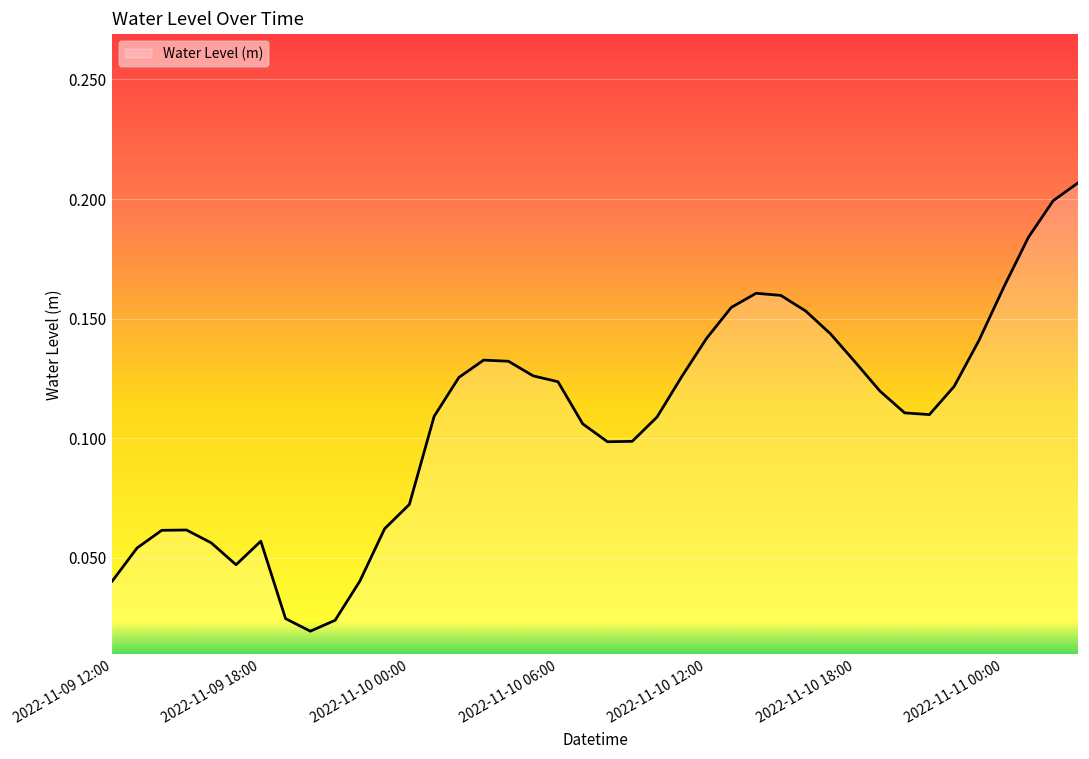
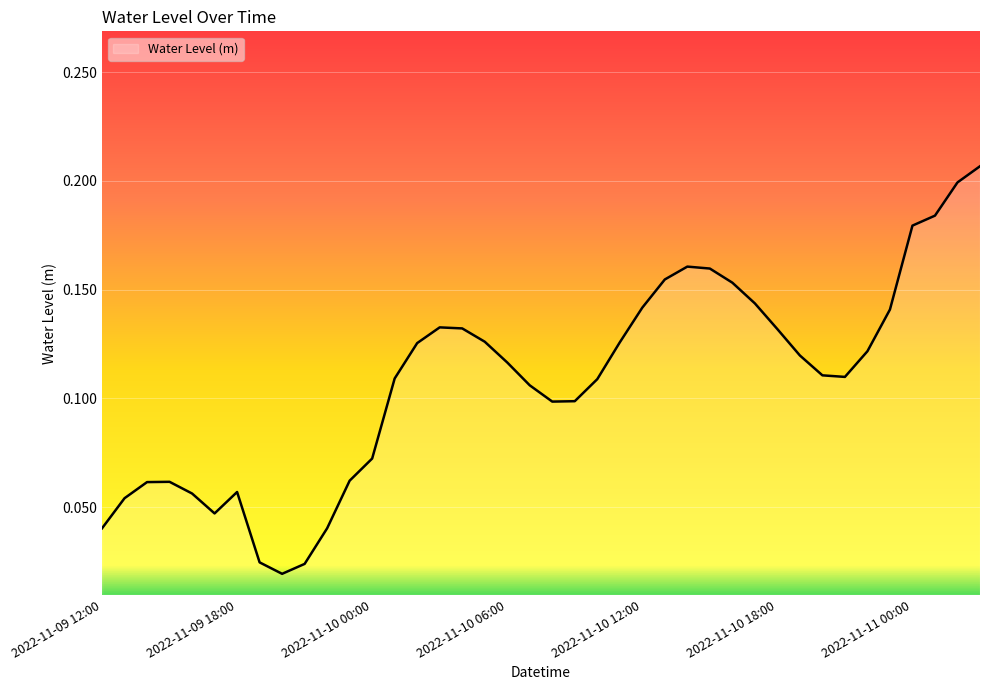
2022-11-10 06:00: 0.124 -> 0.117
2022-11-11 00:00: 0.163 -> 0.179
